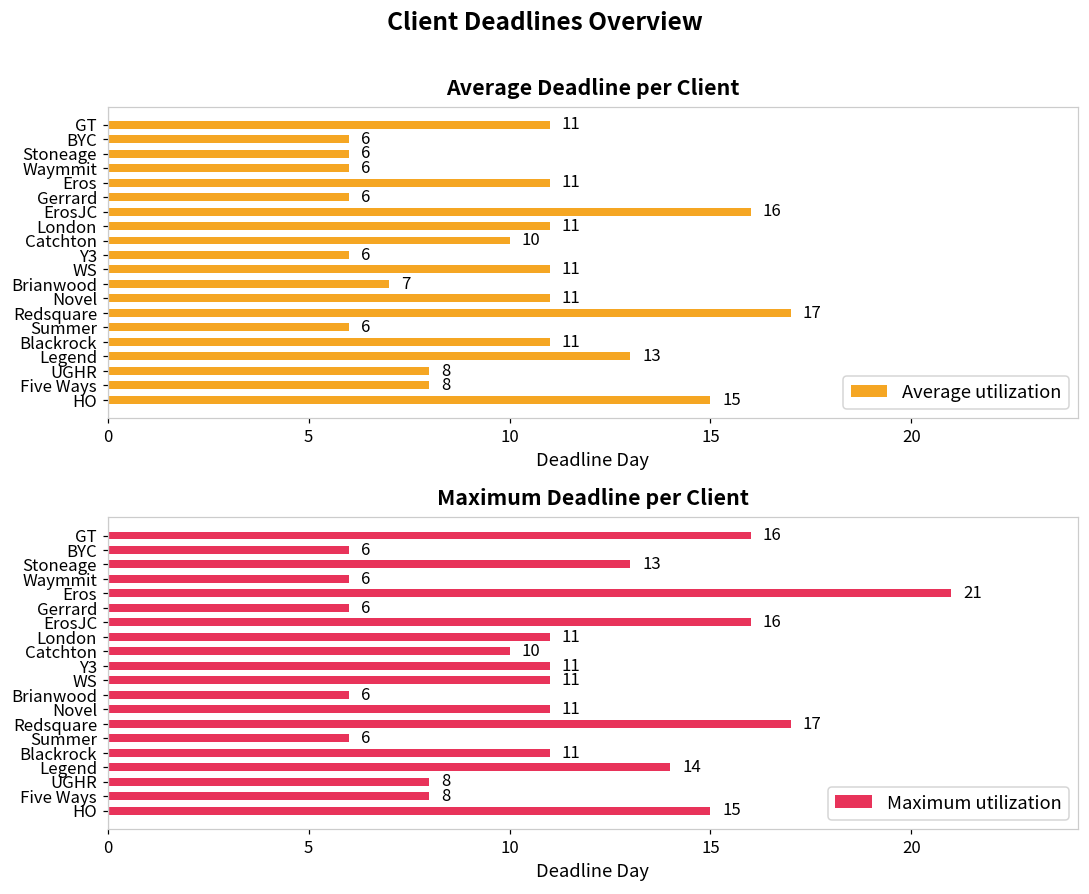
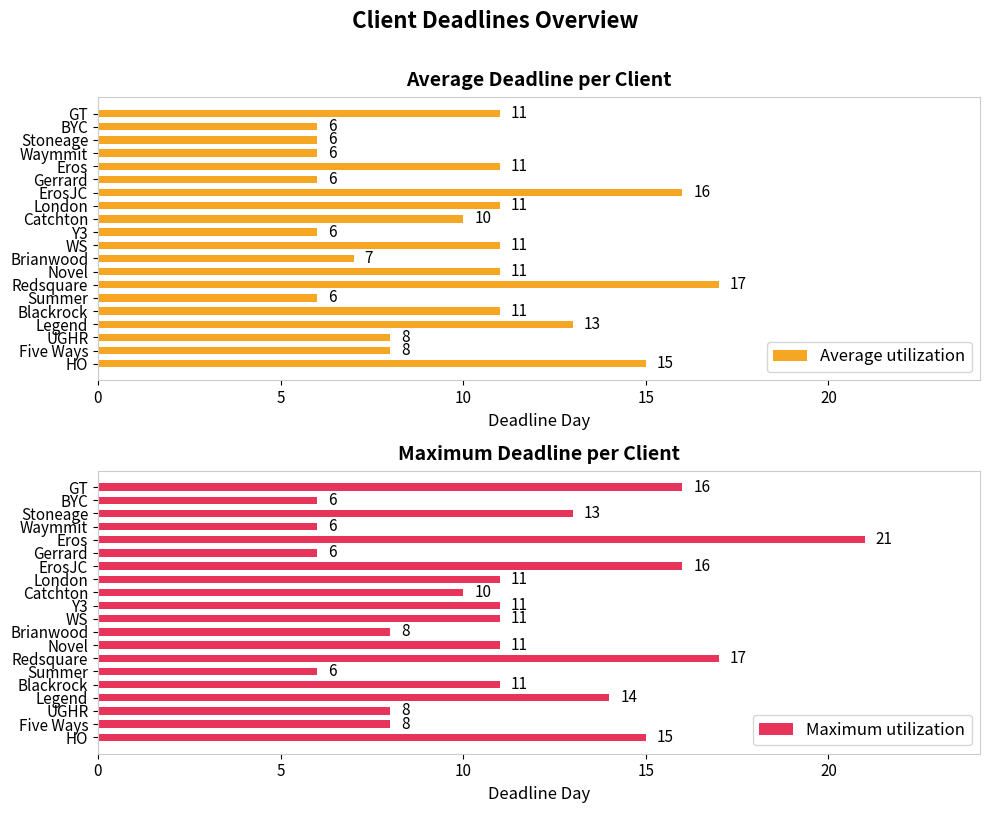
Maximum Deadline per Client, Brianwood: 6 -> 8
